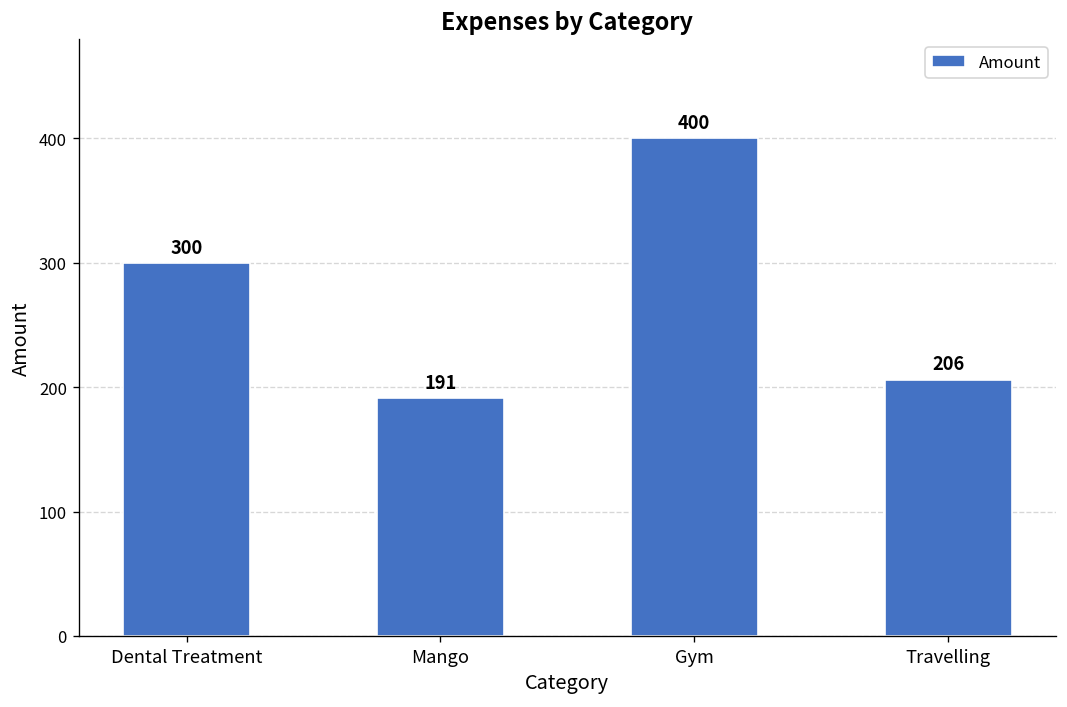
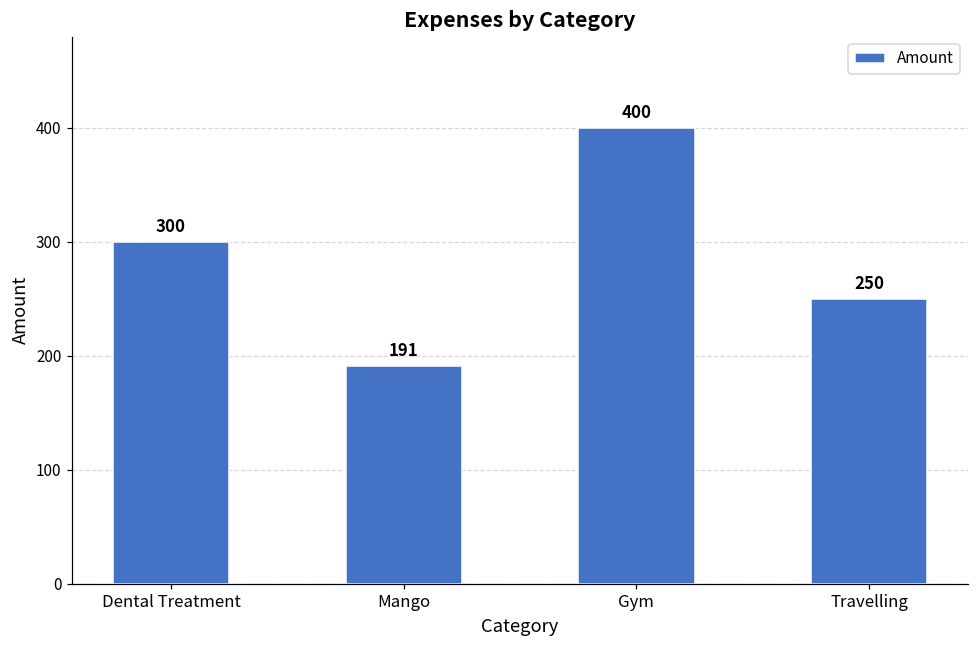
Travelling: 206 -> 250
